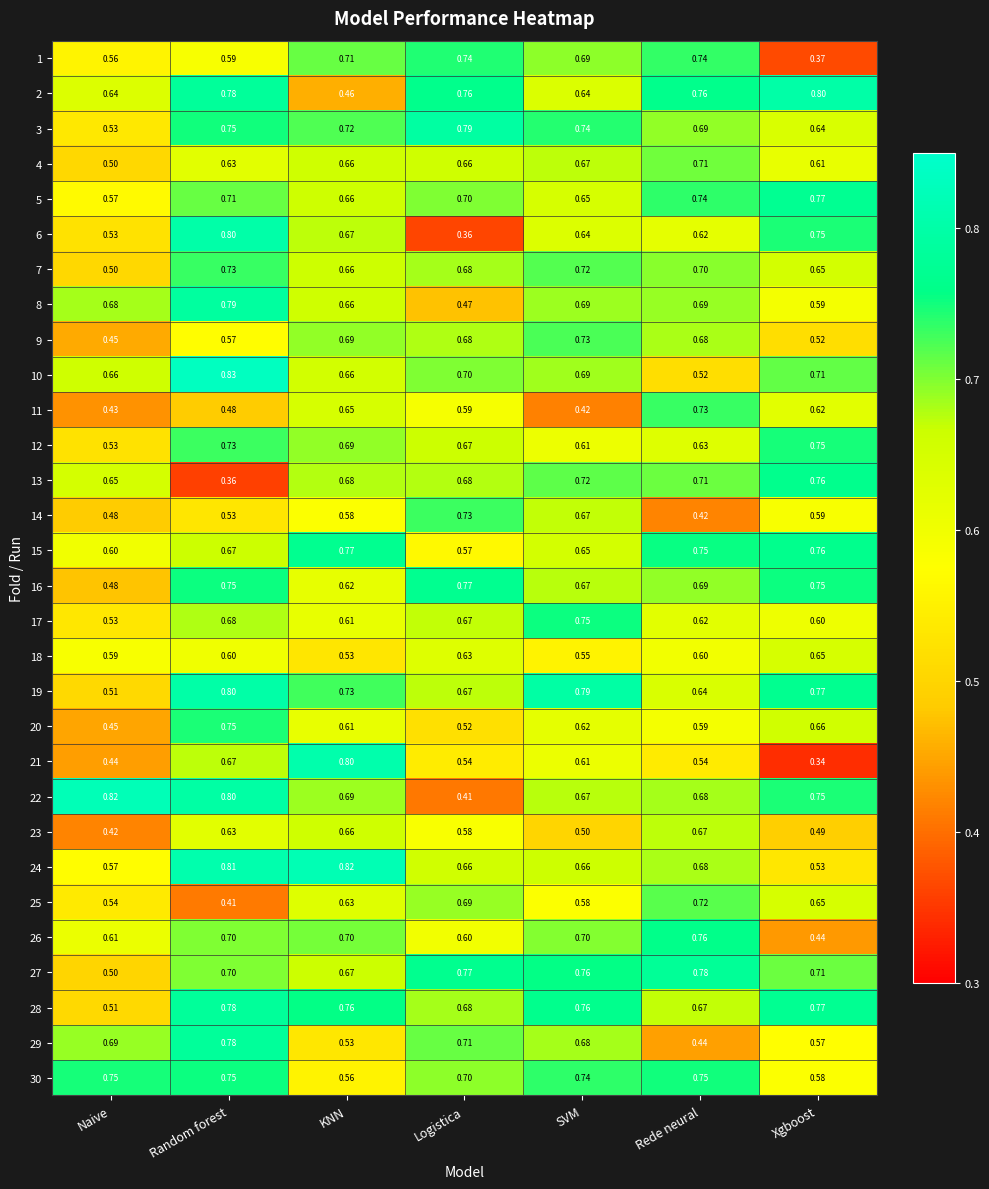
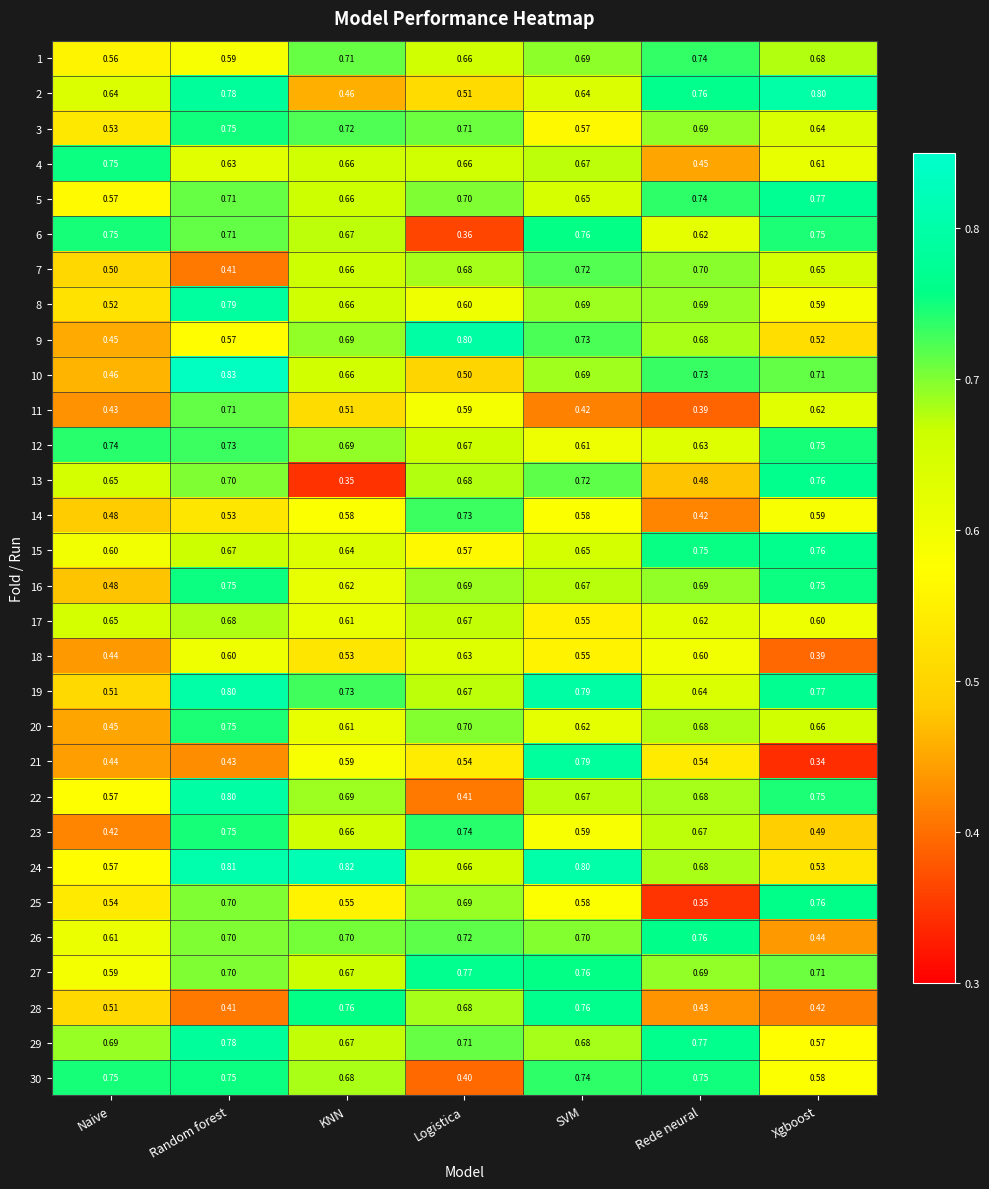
1, Logistica: 0.74 -> 0.66
1, Xgboost: 0.37 -> 0.68
2, Logistica: 0.76 -> 0.51
3, Logistica: 0.79 -> 0.71
3, SVM: 0.74 -> 0.57
4, Naive: 0.50 -> 0.75
4, Rede neural: 0.71 -> 0.45
6, Naive: 0.53 -> 0.75
6, Random forest: 0.80 -> 0.71
6, SVM: 0.64 -> 0.76
7, Random forest: 0.73 -> 0.41
8, Naive: 0.68 -> 0.52
8, Logistica: 0.47 -> 0.60
9, Logistica: 0.68 -> 0.80
10, Naive: 0.66 -> 0.46
10, Logistica: 0.70 -> 0.50
10, Rede neural: 0.52 -> 0.73
11, Random forest: 0.48 -> 0.71
11, KNN: 0.65 -> 0.51
11, Rede neural: 0.73 -> 0.39
12, Naive: 0.53 -> 0.74
13, Random forest: 0.36 -> 0.70
13, KNN: 0.68 -> 0.35
13, Rede neural: 0.71 -> 0.48
14, SVM: 0.67 -> 0.58
15, KNN: 0.77 -> 0.64
16, Logistica: 0.77 -> 0.69
17, Naive: 0.53 -> 0.65
17, SVM: 0.75 -> 0.55
18, Naive: 0.59 -> 0.44
18, Xgboost: 0.65 -> 0.39
20, Logistica: 0.52 -> 0.70
20, Rede neural: 0.59 -> 0.68
21, Random forest: 0.67 -> 0.43
21, KNN: 0.80 -> 0.59
21, SVM: 0.61 -> 0.79
22, Naive: 0.82 -> 0.57
23, Random forest: 0.63 -> 0.75
23, Logistica: 0.58 -> 0.74
23, SVM: 0.50 -> 0.59
24, SVM: 0.66 -> 0.80
25, Random forest: 0.41 -> 0.70
25, KNN: 0.63 -> 0.55
25, Rede neural: 0.72 -> 0.35
25, Xgboost: 0.65 -> 0.76
26, Logistica: 0.60 -> 0.72
27, Naive: 0.50 -> 0.59
27, Rede neural: 0.78 -> 0.69
28, Random forest: 0.78 -> 0.41
28, Rede neural: 0.67 -> 0.43
28, Xgboost: 0.77 -> 0.42
29, KNN: 0.53 -> 0.67
29, Rede neural: 0.44 -> 0.77
30, KNN: 0.56 -> 0.68
30, Logistica: 0.70 -> 0.40
